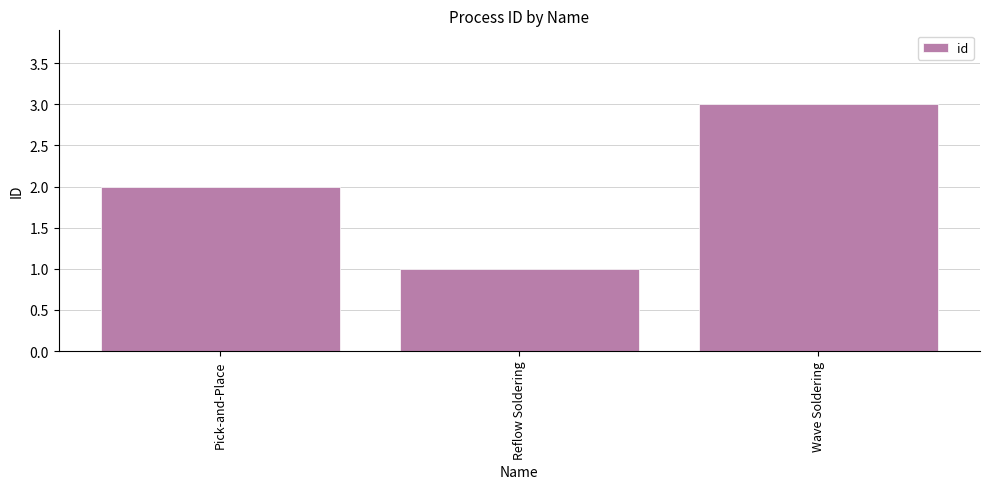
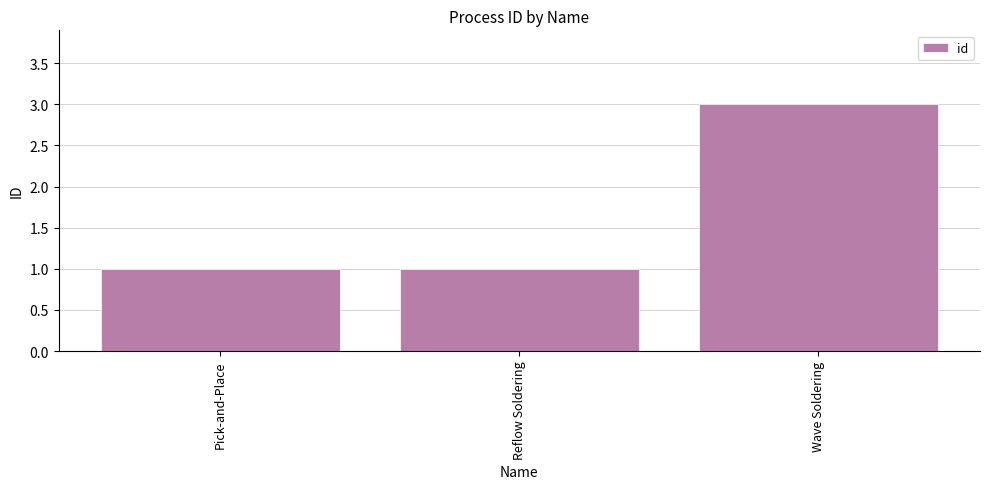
Pick-and-Place: 2 -> 1
